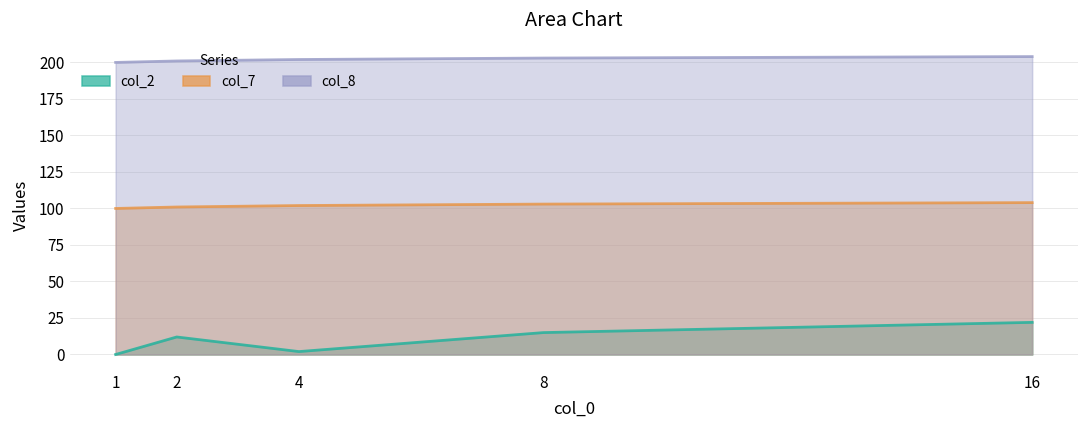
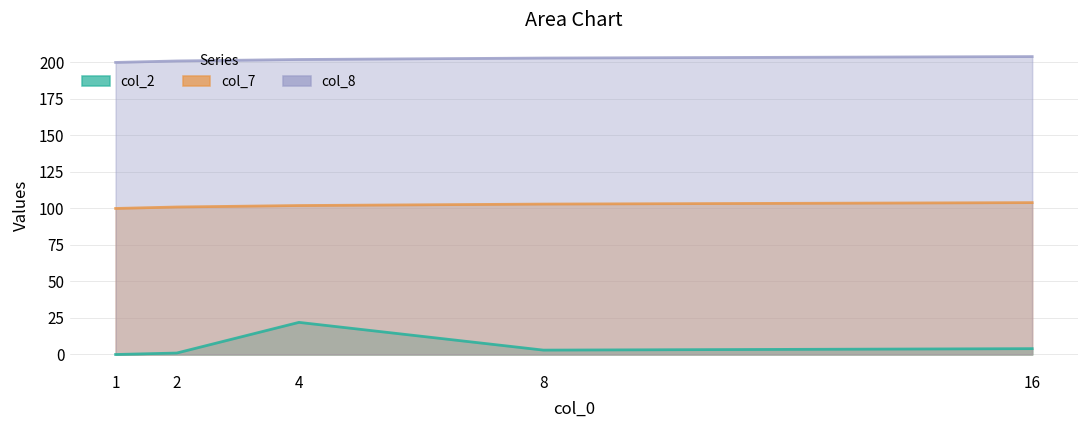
col_2, 2: 12 -> 1
col_2, 4: 2 -> 22
col_2, 8: 15 -> 3
col_2, 16: 22 -> 4
